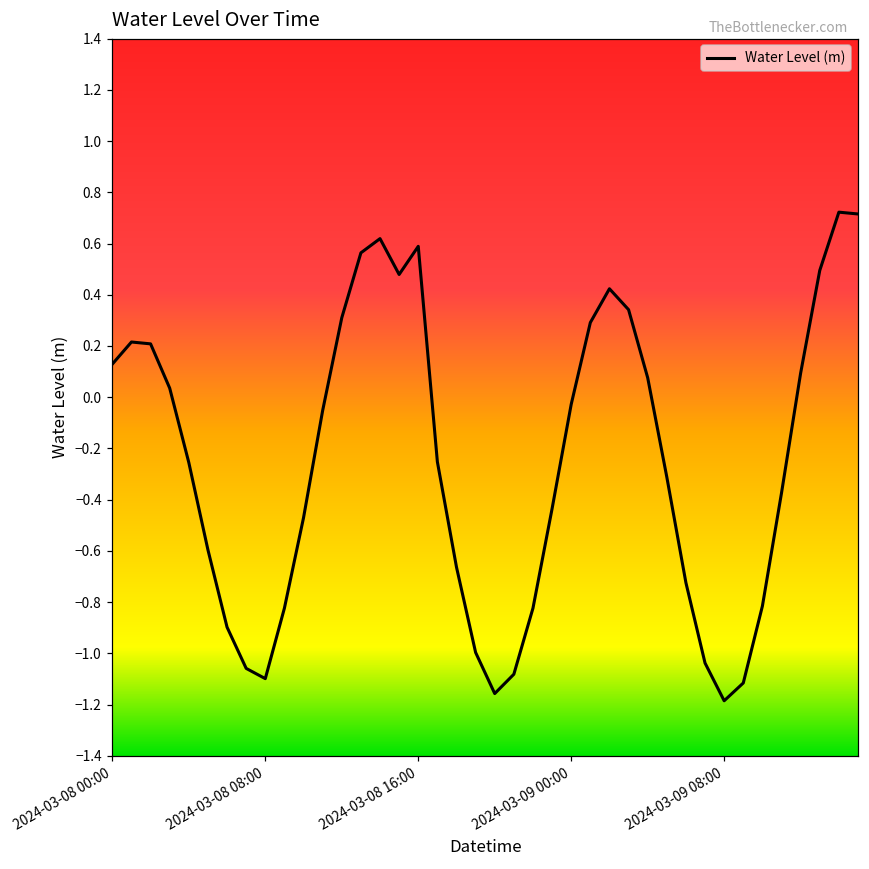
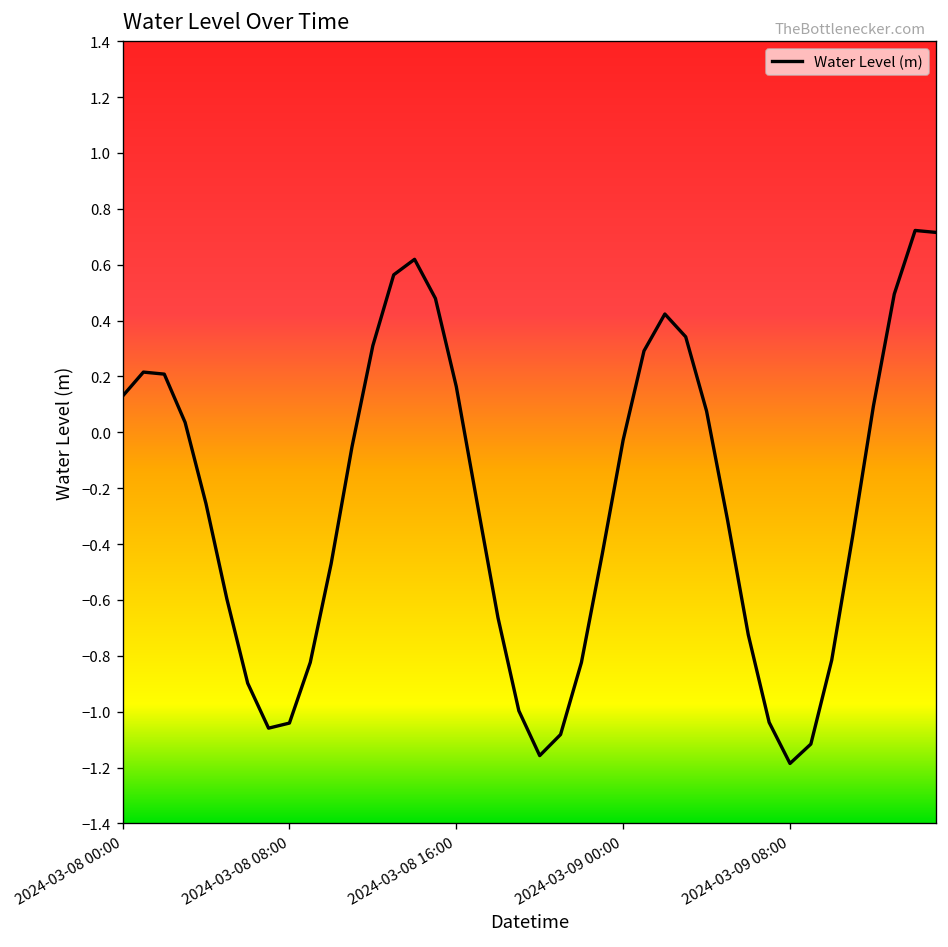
2024-03-08 08:00: -1.10 -> -1.04
2024-03-08 16:00: 0.59 -> 0.16
